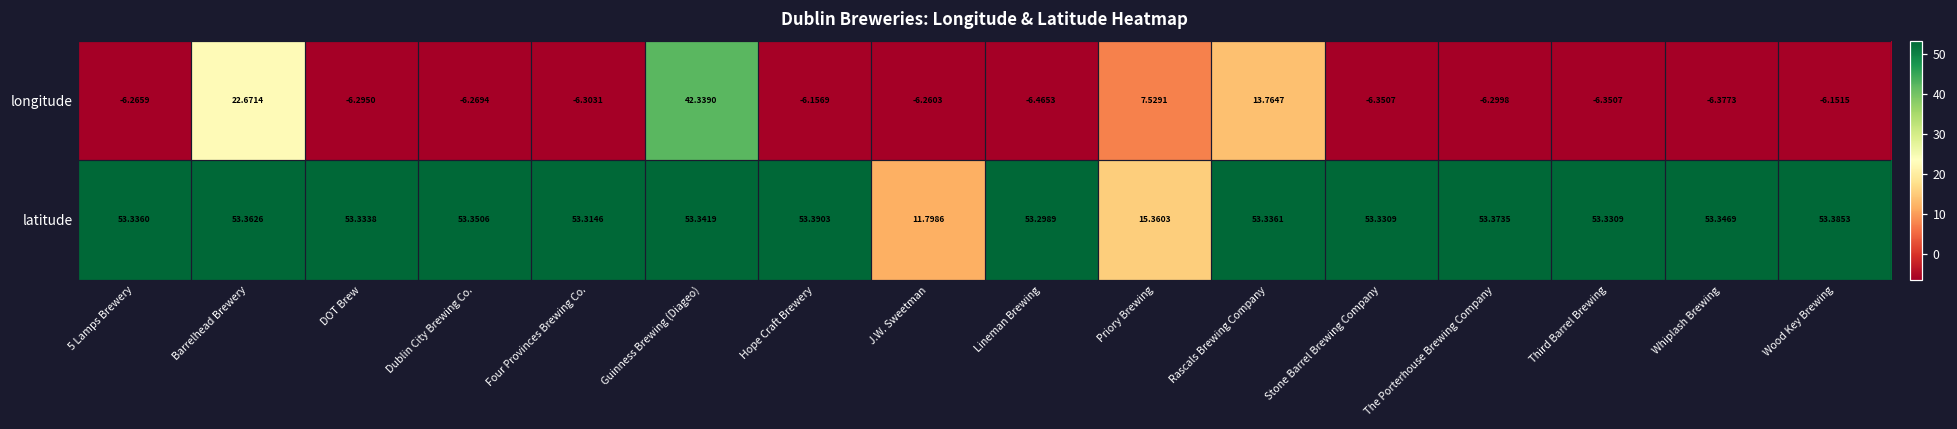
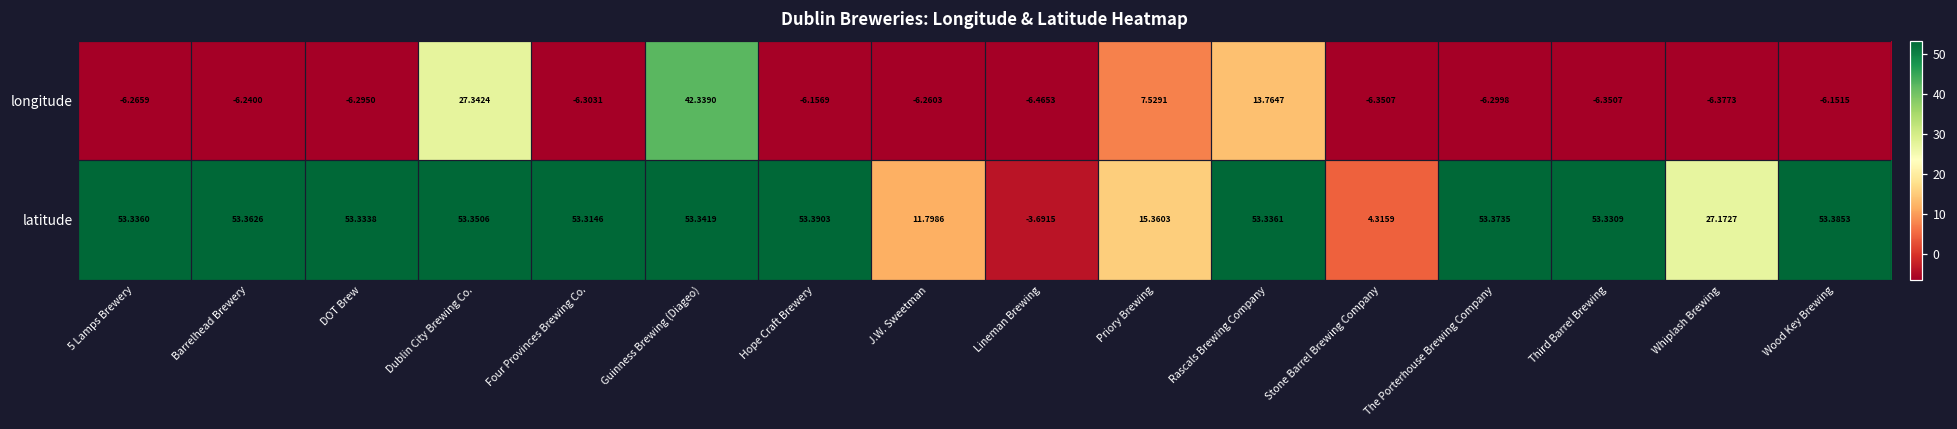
longitude, Barrelhead Brewery: 22.6714 -> -6.2400
longitude, Dublin City Brewing Co.: -6.2694 -> 27.3424
latitude, Lineman Brewing: 53.2989 -> -3.6915
latitude, Stone Barrel Brewing Company: 53.3309 -> 4.3159
latitude, Whiplash Brewing: 53.3469 -> 27.1727
